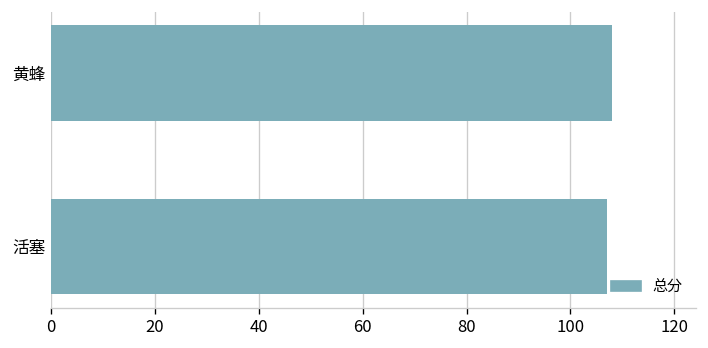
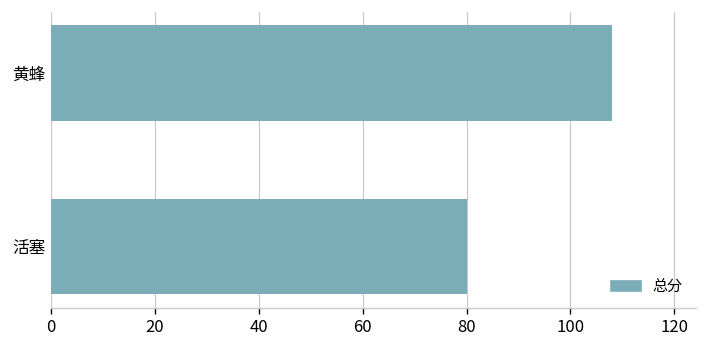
活塞: 107 -> 80
